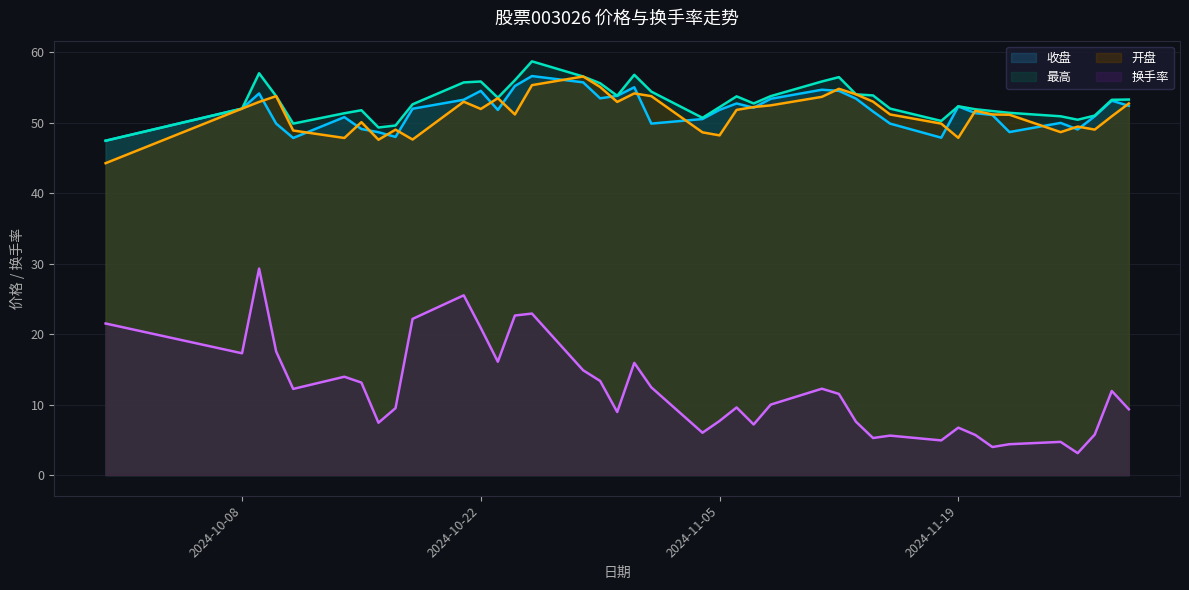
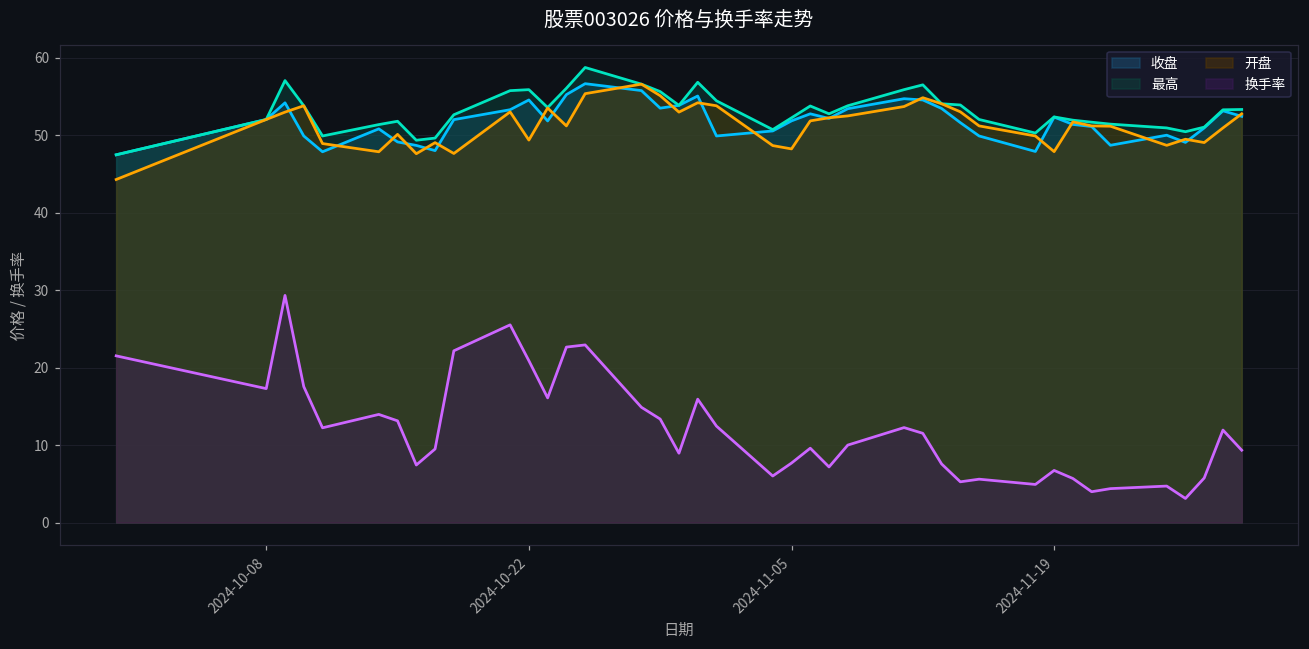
开盘, 2024-10-22: 52 -> 49
